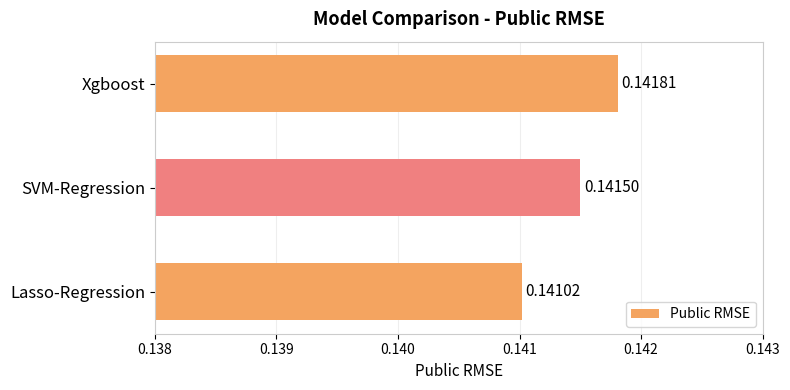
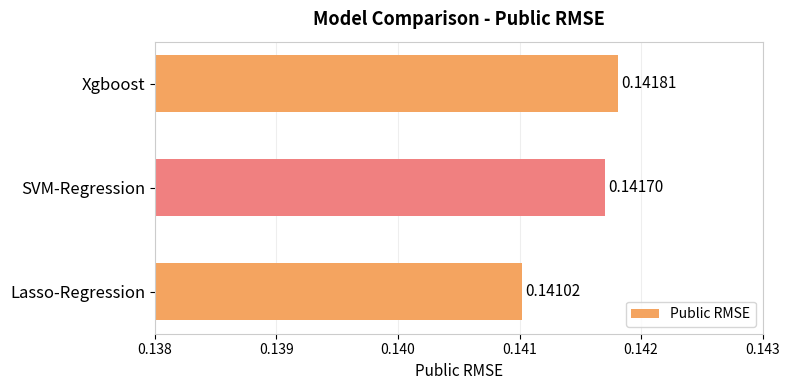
SVM-Regression: 0.14150 -> 0.14170
